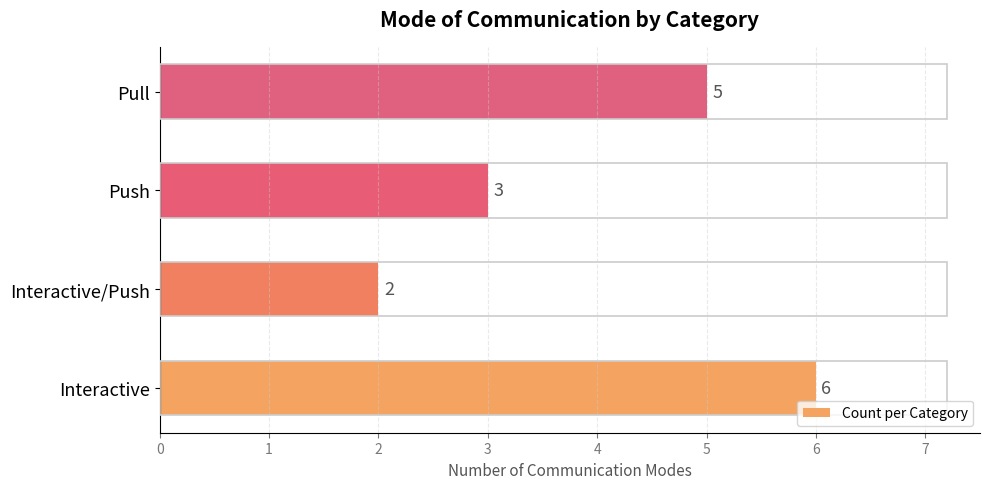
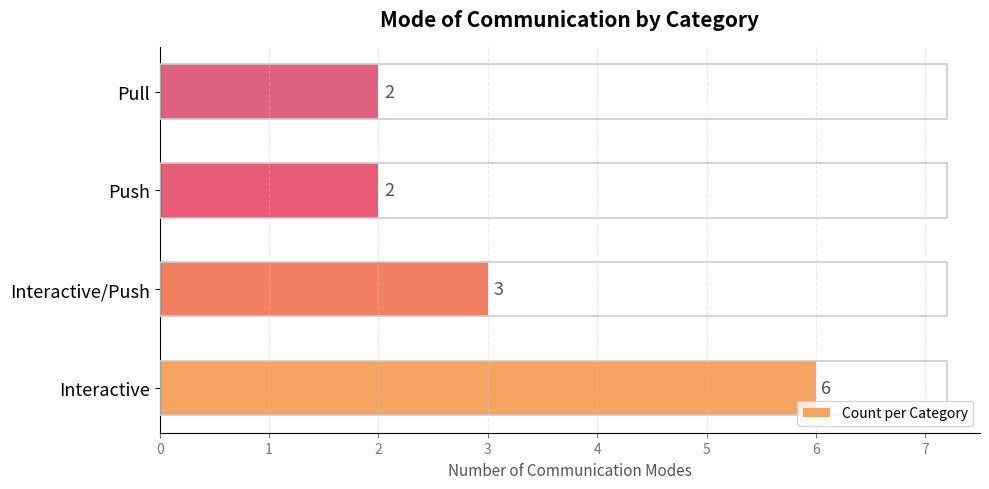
Pull: 5 -> 2
Push: 3 -> 2
Interactive/Push: 2 -> 3
